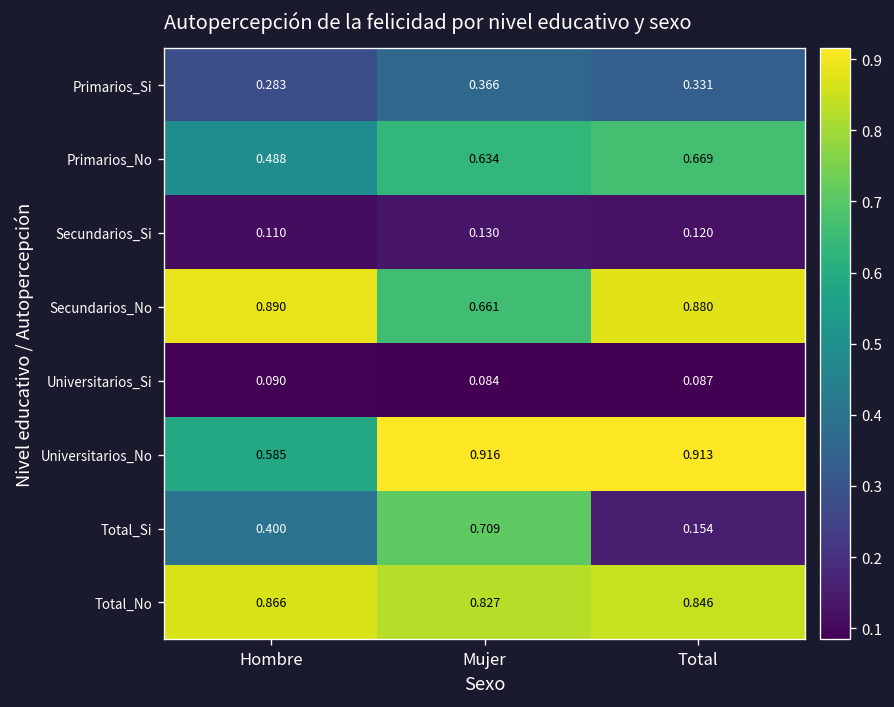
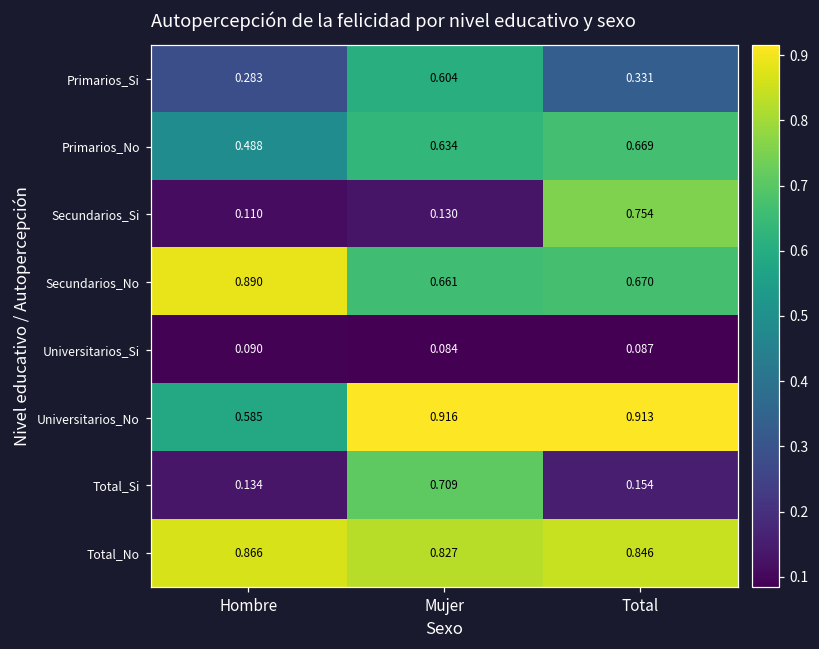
Primarios_Si, Mujer: 0.366 -> 0.604
Secundarios_Si, Total: 0.120 -> 0.754
Secundarios_No, Total: 0.880 -> 0.670
Total_Si, Hombre: 0.400 -> 0.134
